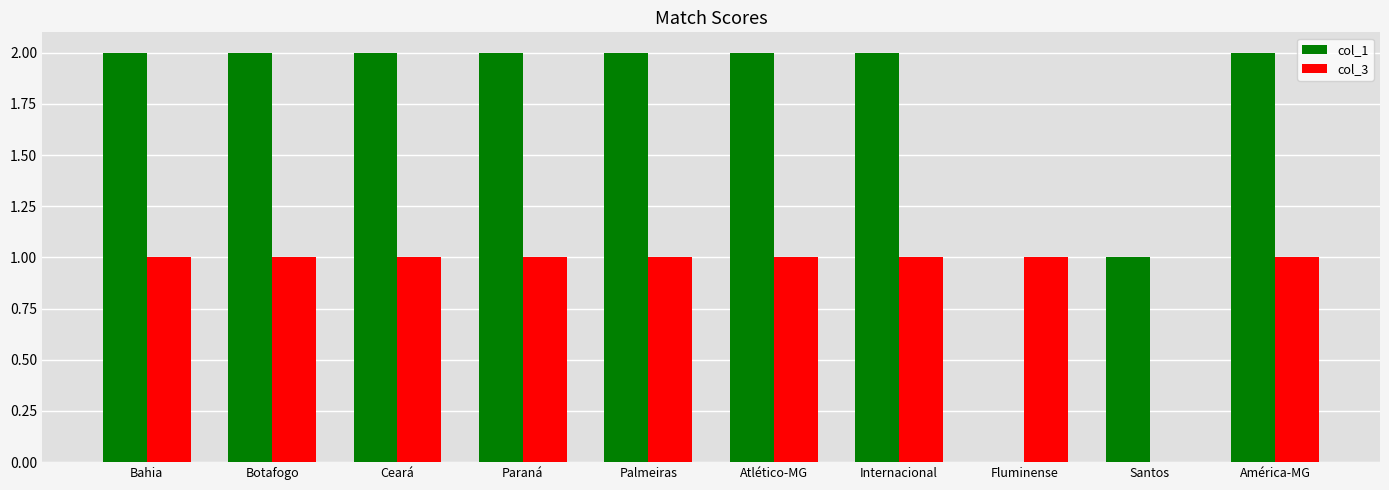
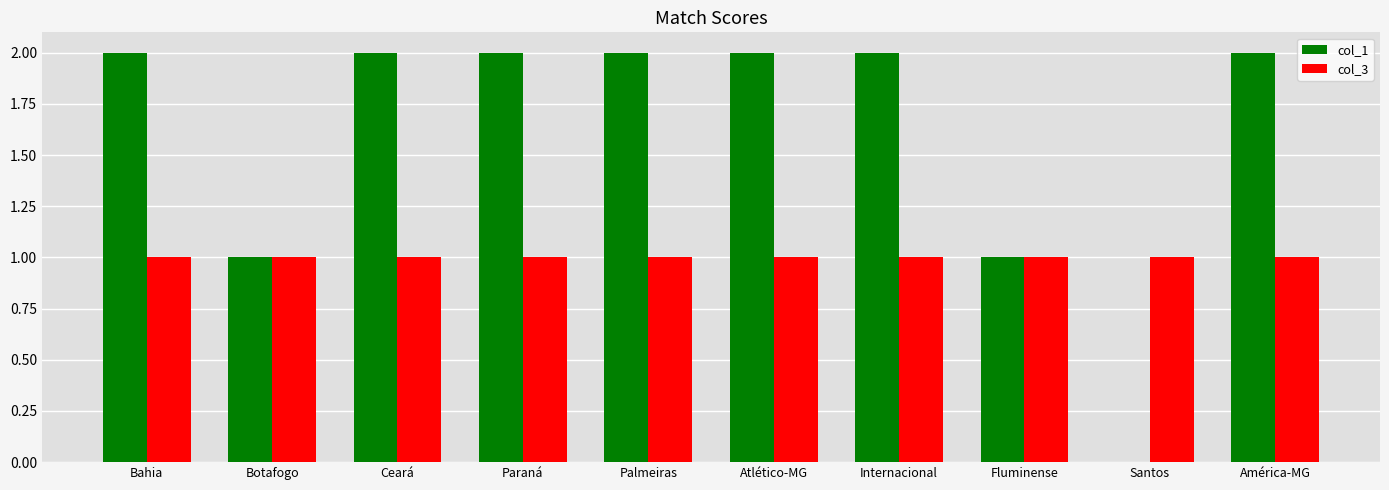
col_1, Botafogo: 2 -> 1
col_1, Fluminense: 0 -> 1
col_1, Santos: 1 -> 0
col_3, Santos: 0 -> 1
